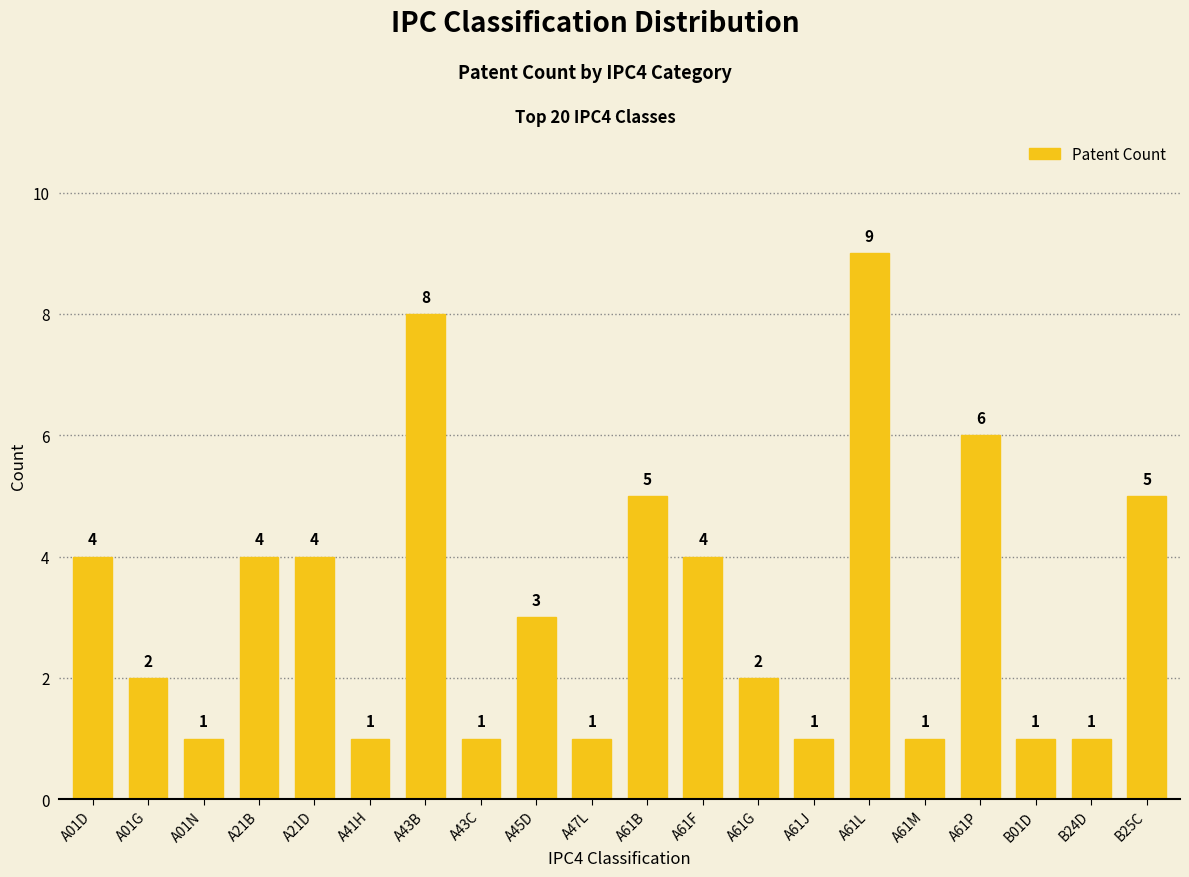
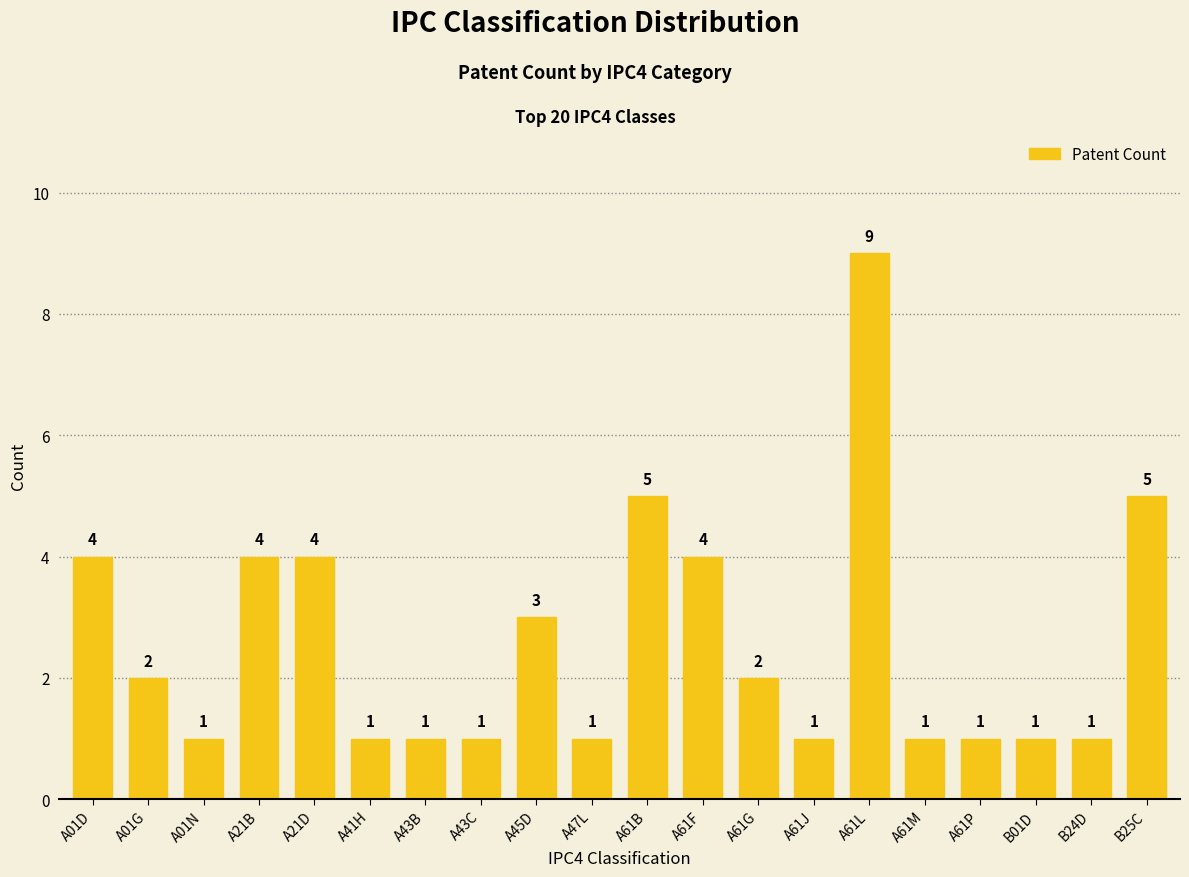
A43B: 8 -> 1
A61P: 6 -> 1
